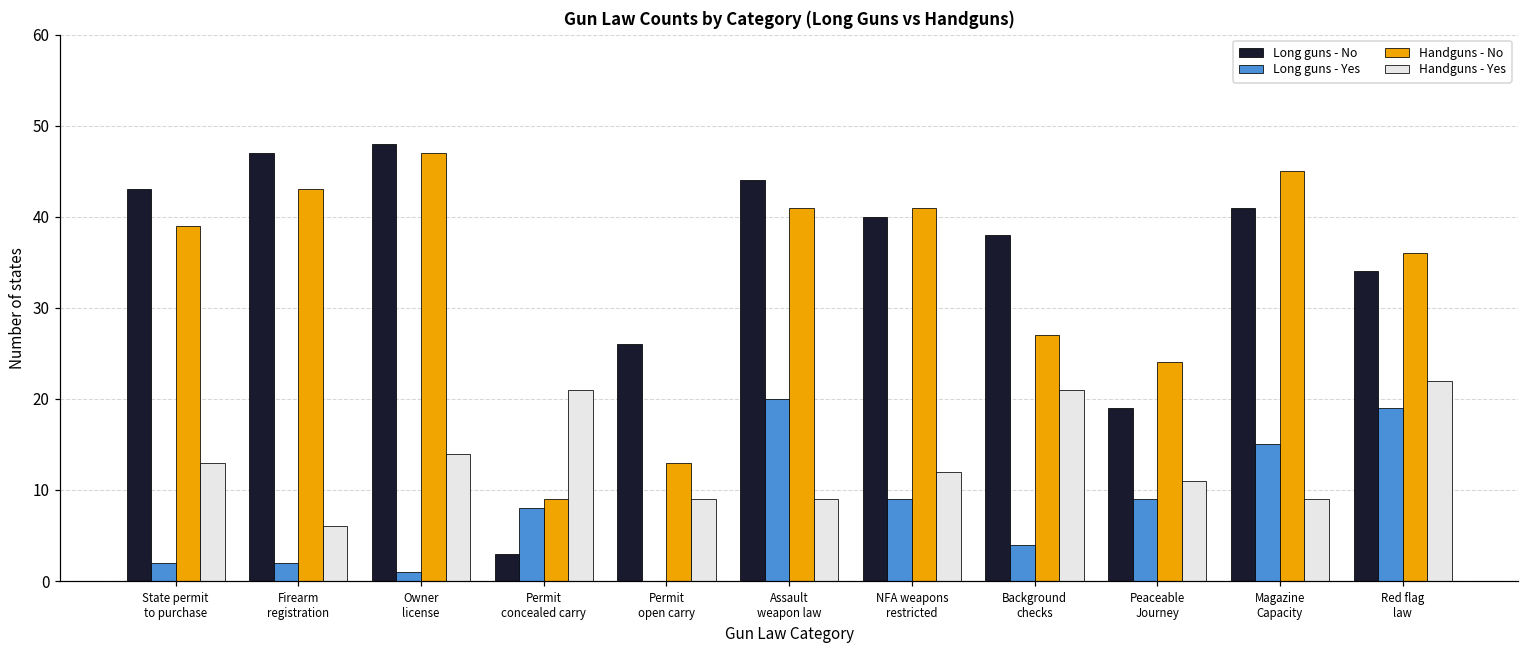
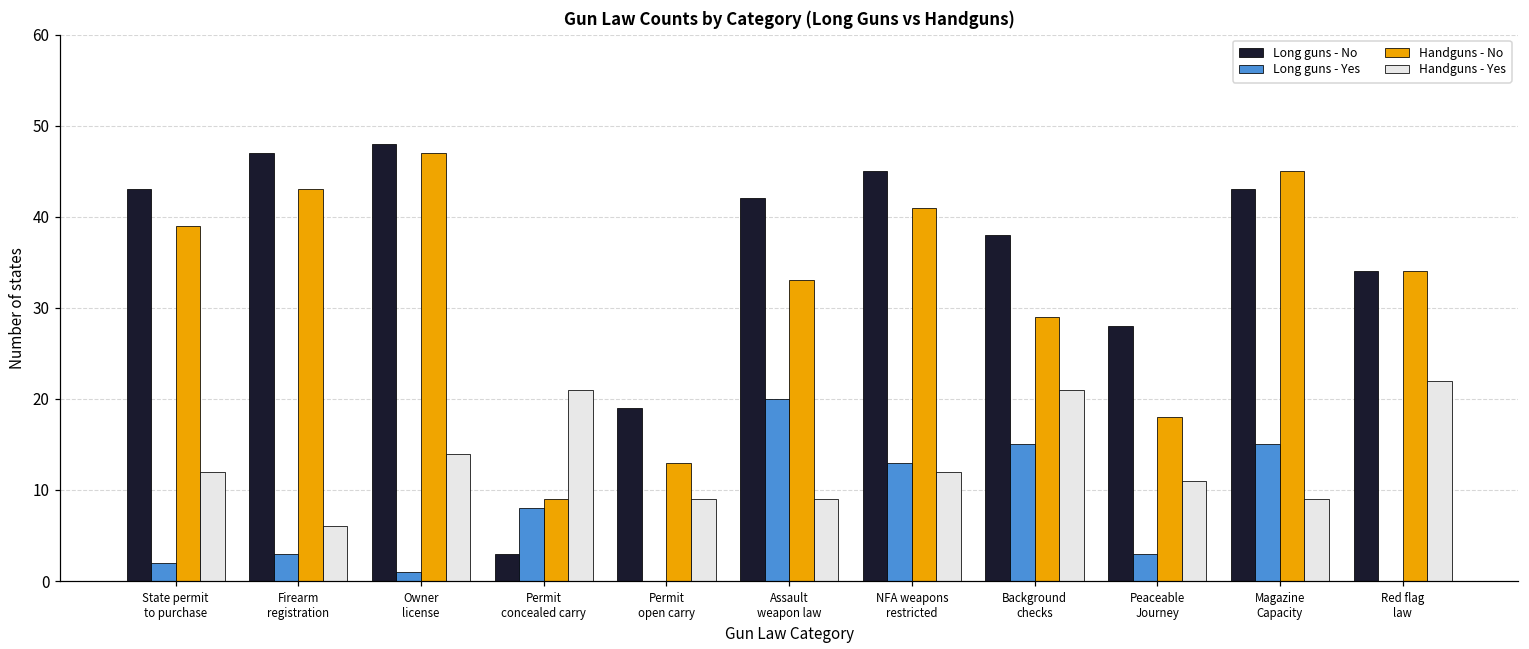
Handguns - Yes, State permit to purchase: 13 -> 12
Long guns - Yes, Firearm registration: 2 -> 3
Long guns - No, Permit open carry: 26 -> 19
Long guns - No, Assault weapon law: 44 -> 42
Handguns - No, Assault weapon law: 41 -> 33
Long guns - No, NFA weapons restricted: 40 -> 45
Long guns - Yes, NFA weapons restricted: 9 -> 13
Long guns - Yes, Background checks: 4 -> 15
Handguns - No, Background checks: 27 -> 29
Long guns - No, Peaceable Journey: 19 -> 28
Long guns - Yes, Peaceable Journey: 9 -> 3
Handguns - No, Peaceable Journey: 24 -> 18
Long guns - No, Magazine Capacity: 41 -> 43
Long guns - Yes, Red flag law: 19 -> 0
Handguns - No, Red flag law: 36 -> 34
